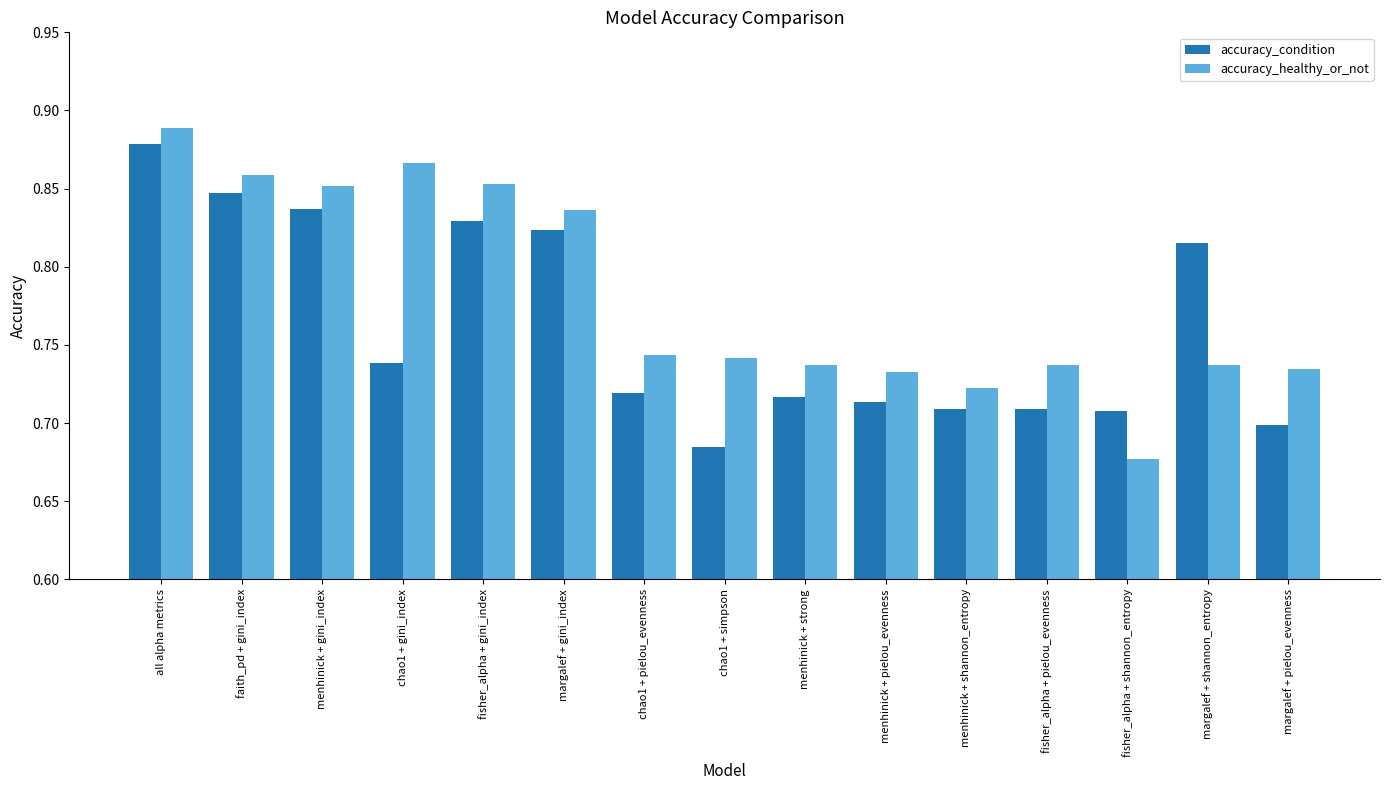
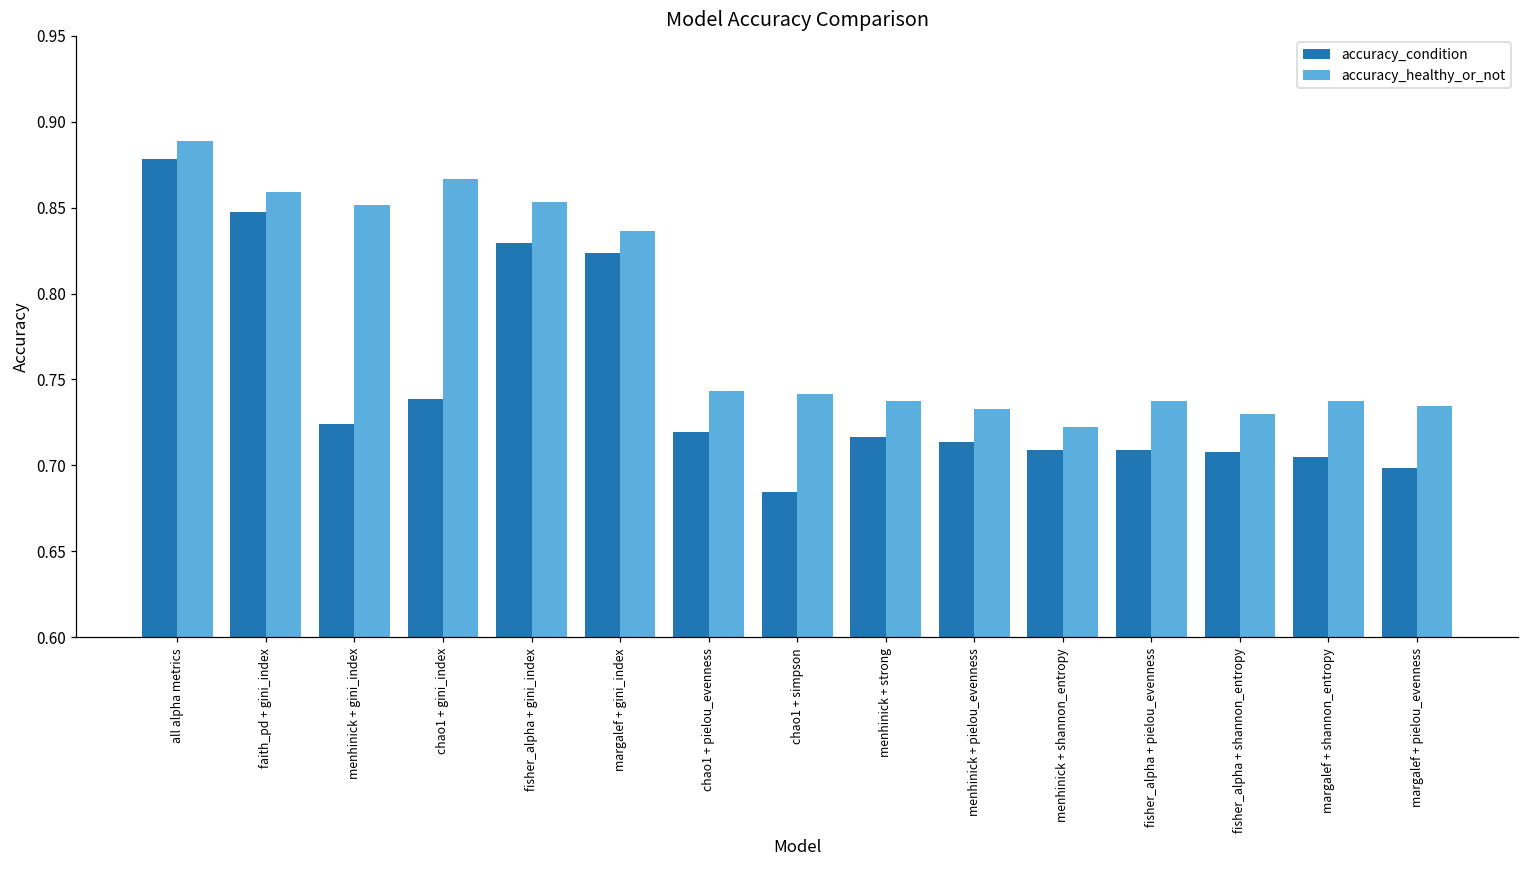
accuracy_condition, menhinick + gini_index: 0.837 -> 0.724
accuracy_healthy_or_not, fisher_alpha + shannon_entropy: 0.677 -> 0.730
accuracy_condition, margalef + shannon_entropy: 0.815 -> 0.705
